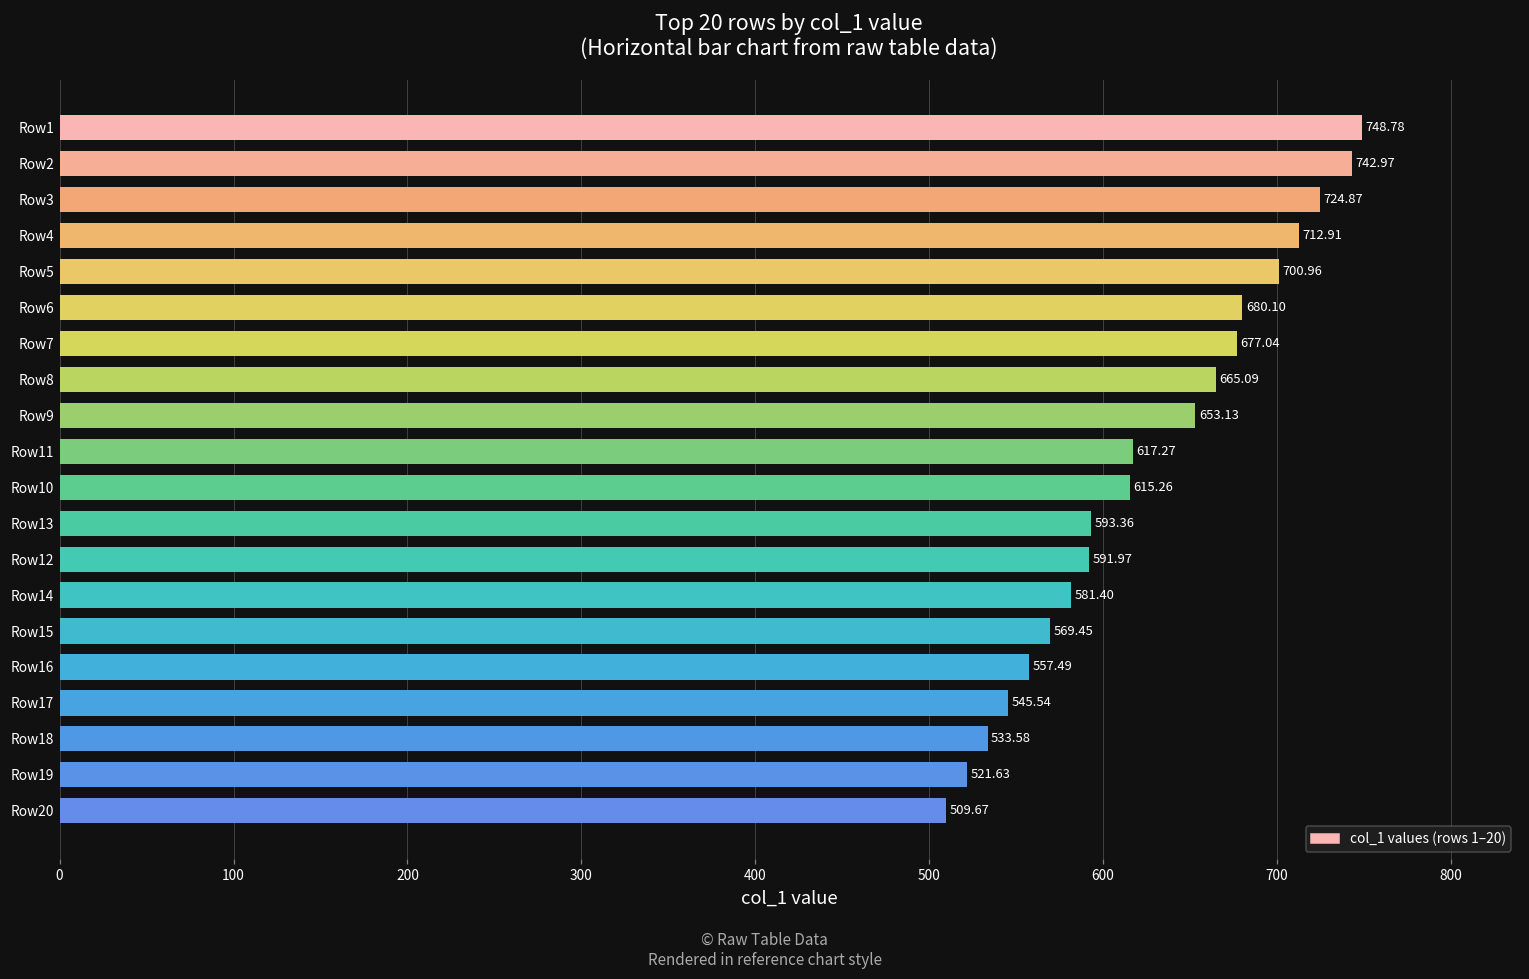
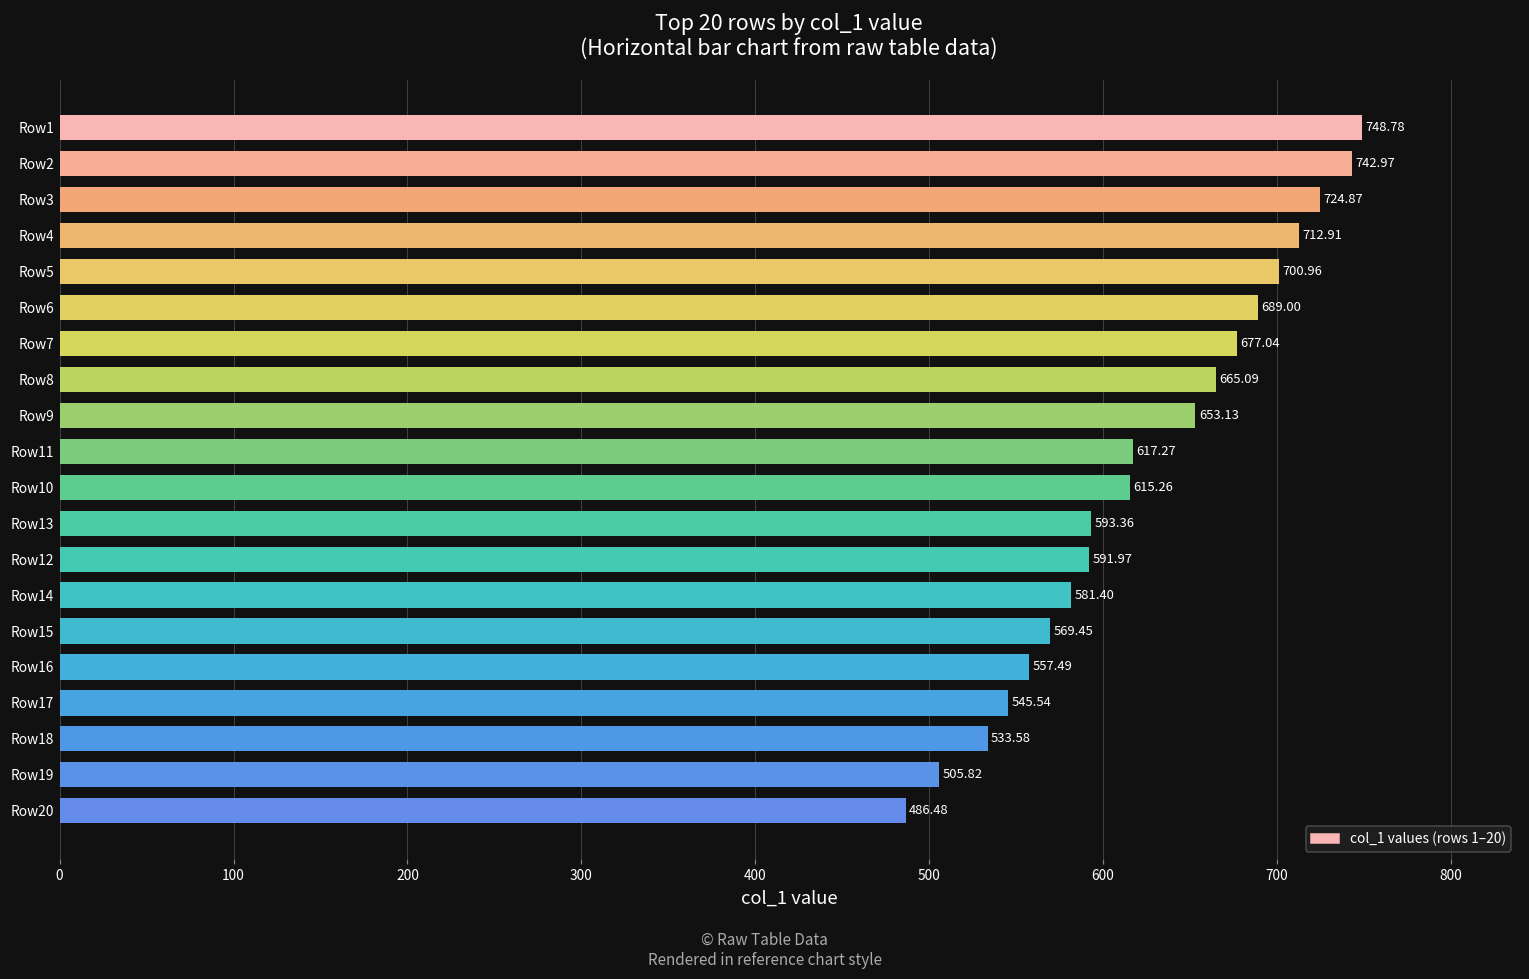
Row6: 680.10 -> 689.00
Row19: 521.63 -> 505.82
Row20: 509.67 -> 486.48
